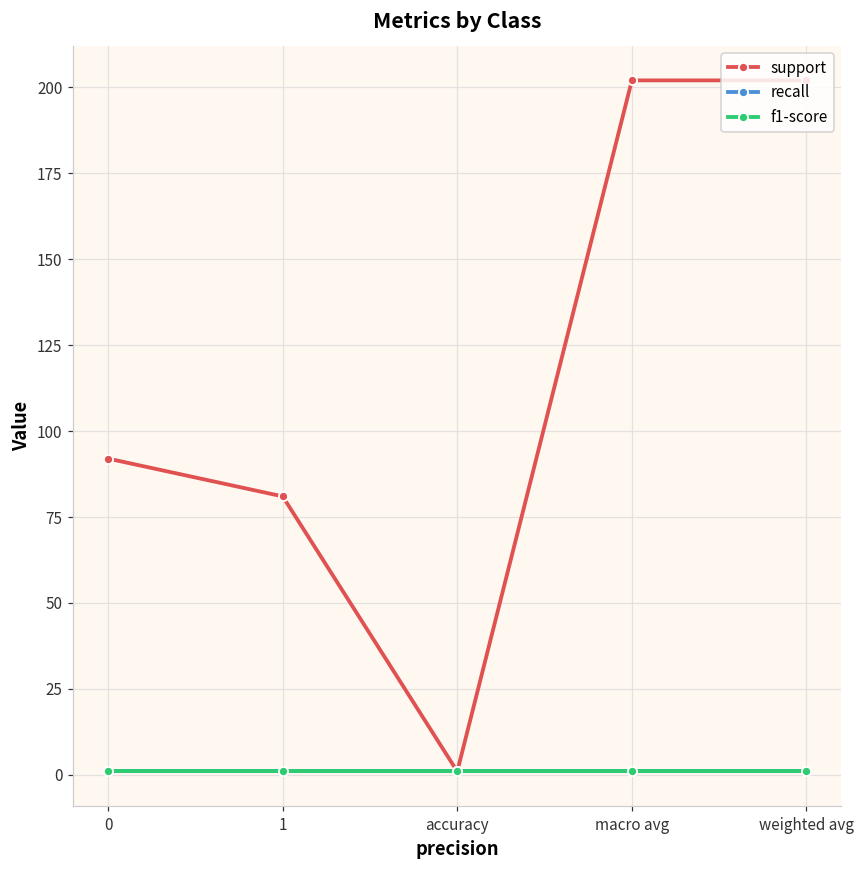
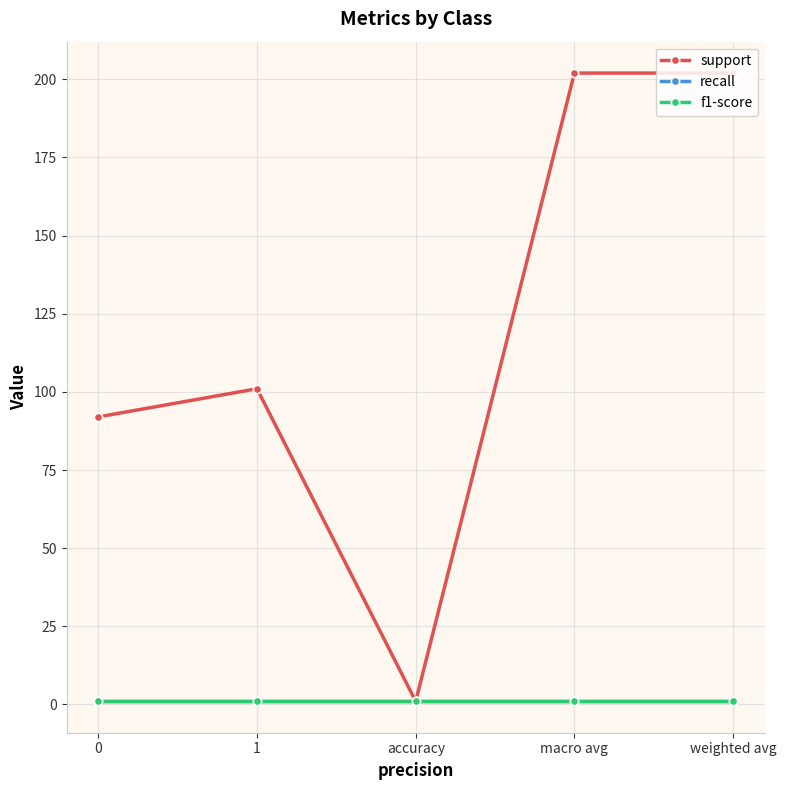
support, 1: 81 -> 101
